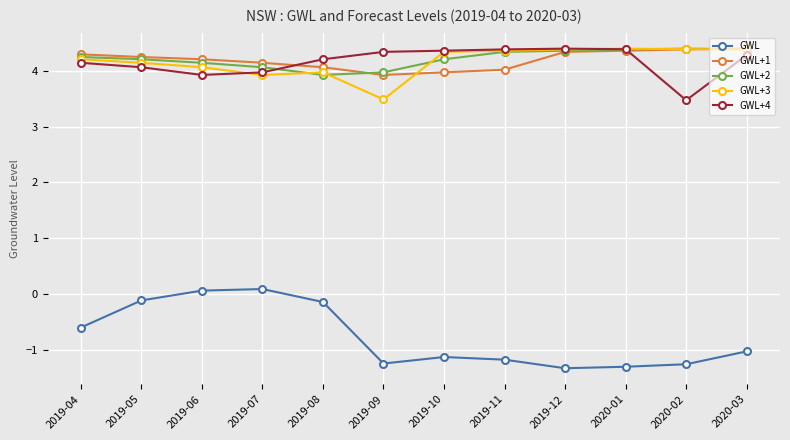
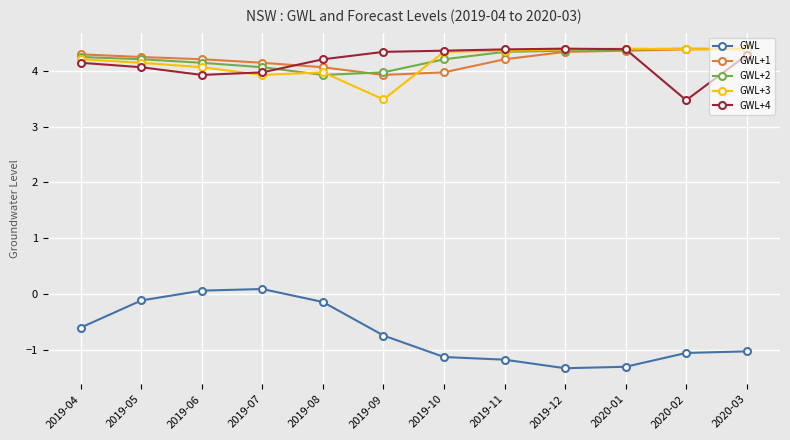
GWL, 2019-09: -1.2 -> -0.7
GWL+1, 2019-11: 4.0 -> 4.2
GWL, 2020-02: -1.2 -> -1.0
